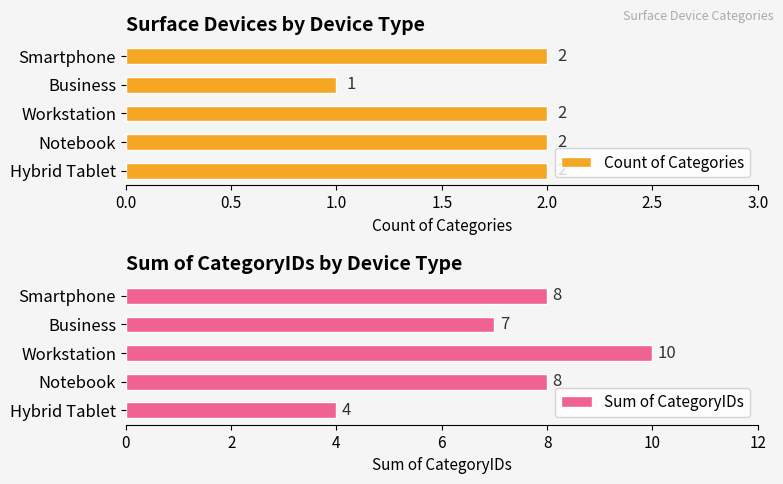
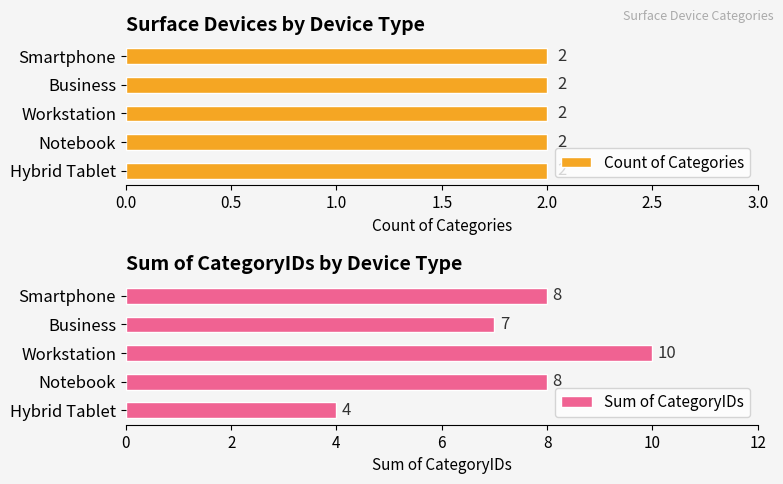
Surface Devices by Device Type, Business: 1 -> 2
